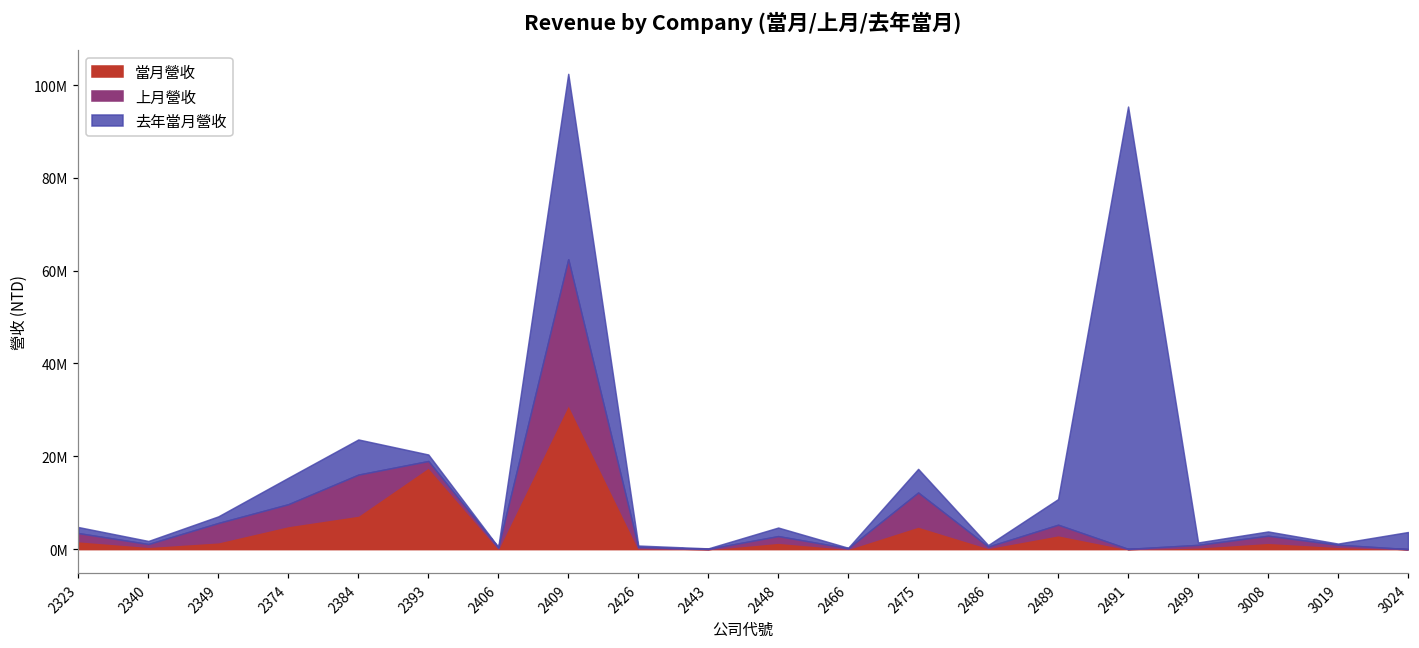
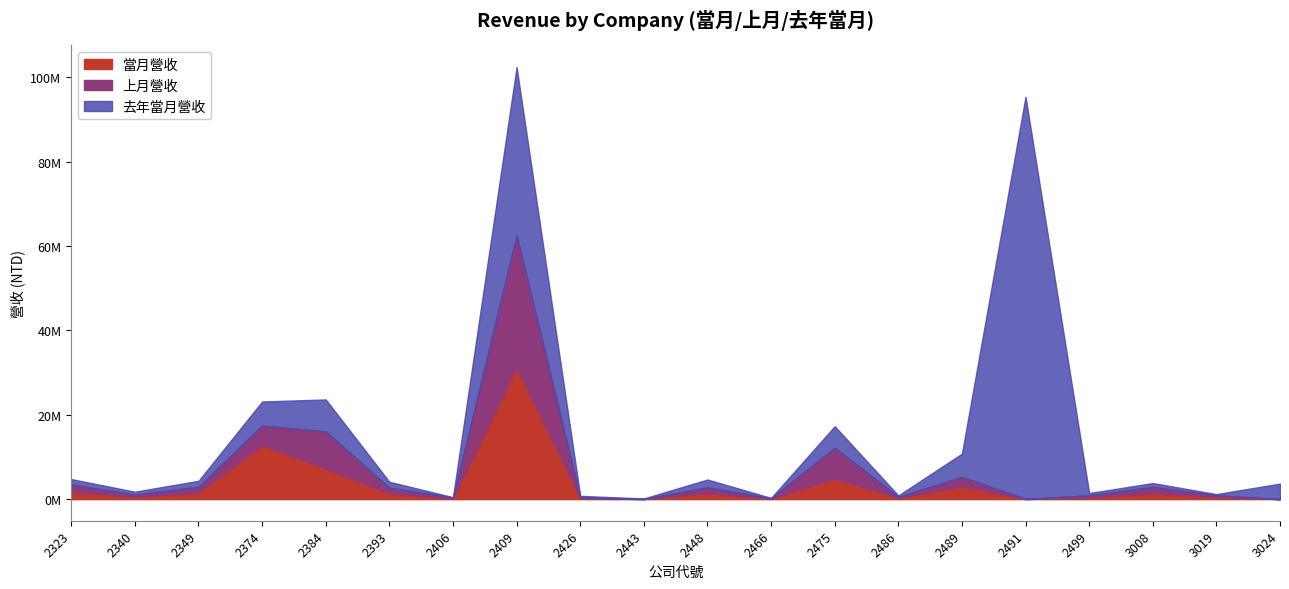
上月營收, 2349: 4000000 -> 1000000
當月營收, 2374: 5000000 -> 13000000
當月營收, 2393: 18000000 -> 1000000
